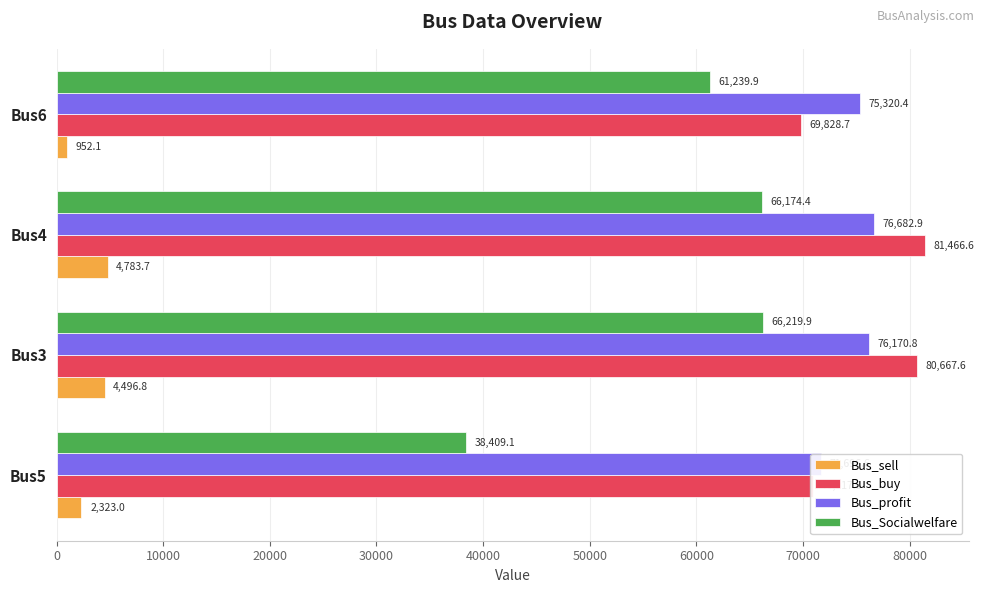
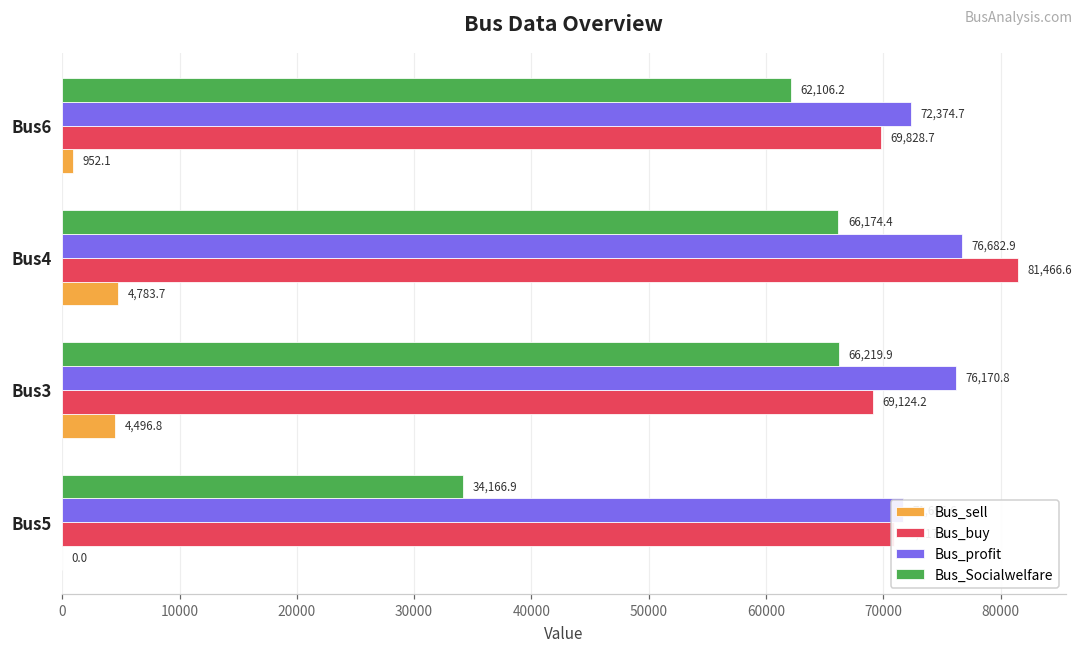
Bus_Socialwelfare, Bus6: 61,239.9 -> 62,106.2
Bus_profit, Bus6: 75,320.4 -> 72,374.7
Bus_buy, Bus3: 80,667.6 -> 69,124.2
Bus_Socialwelfare, Bus5: 38,409.1 -> 34,166.9
Bus_sell, Bus5: 2,323.0 -> 0.0
